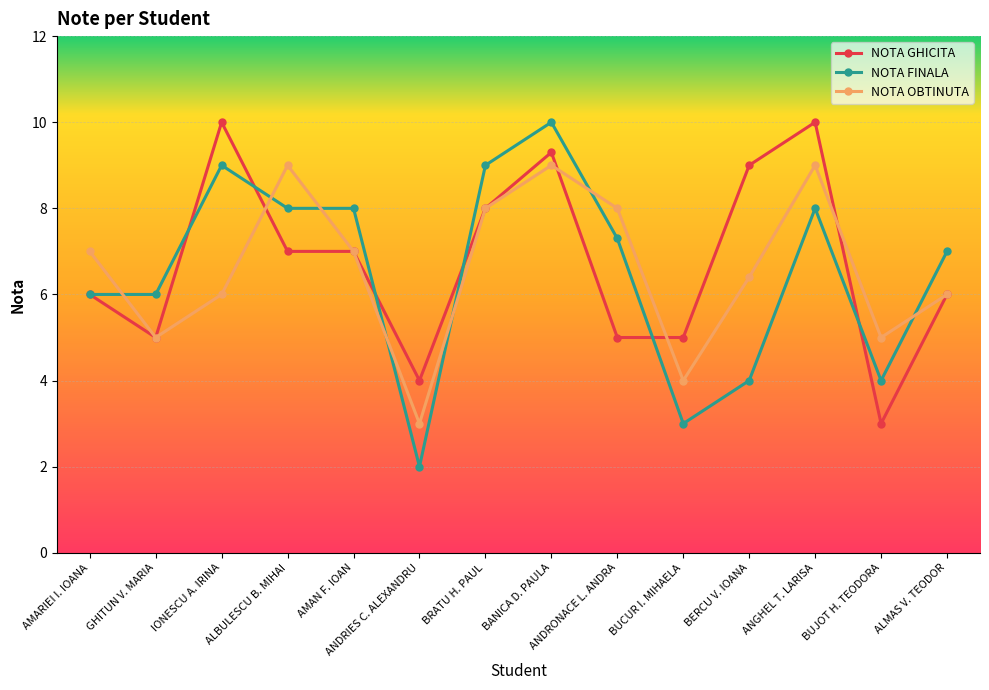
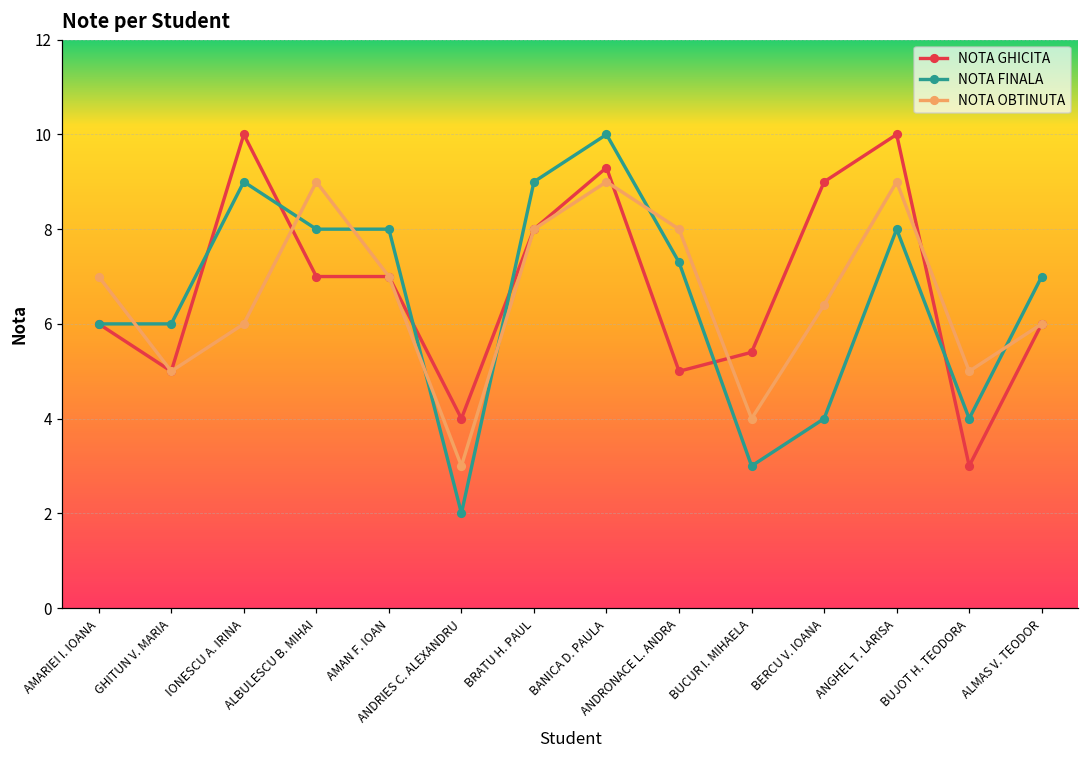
NOTA GHICITA, BUCUR I. MIHAELA: 5.0 -> 5.4
